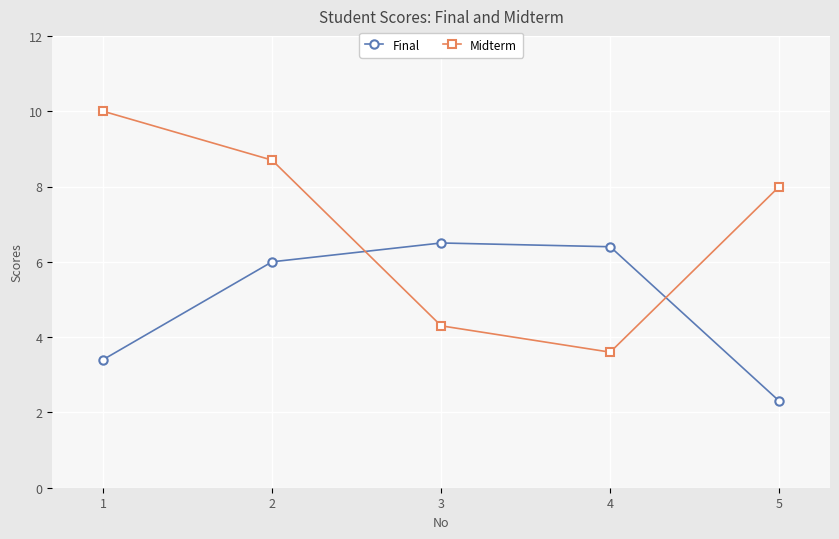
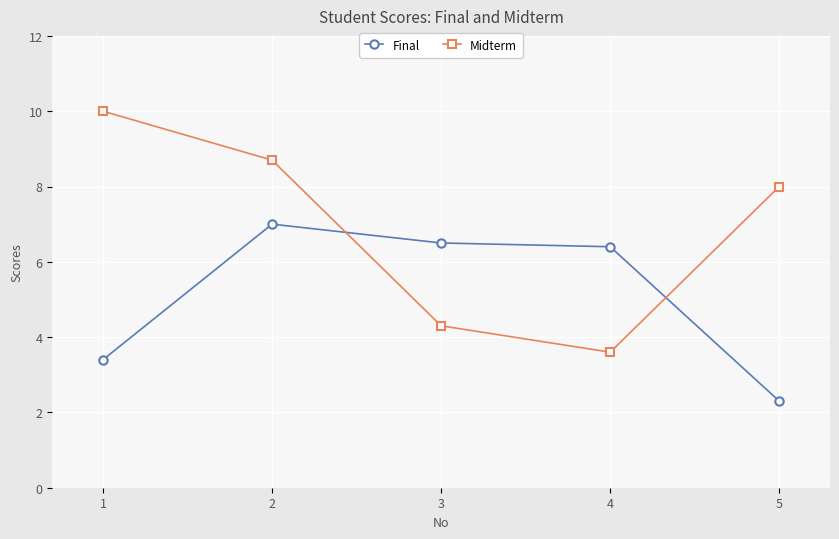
Final, 2: 6 -> 7
